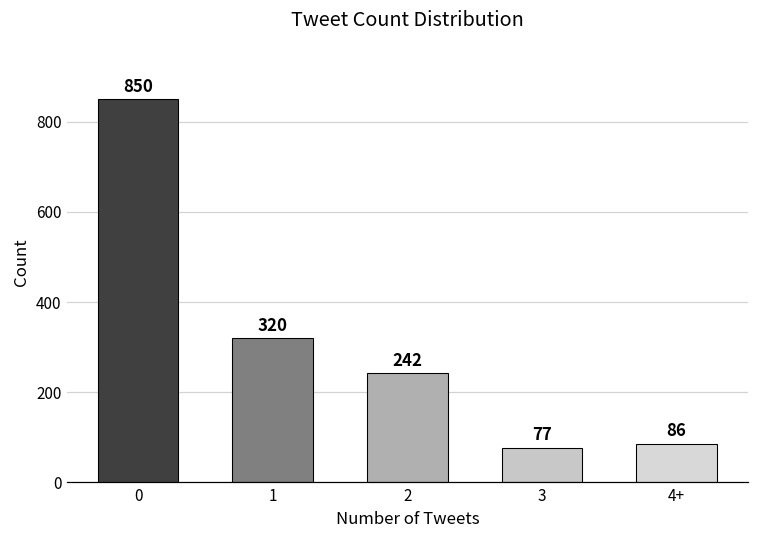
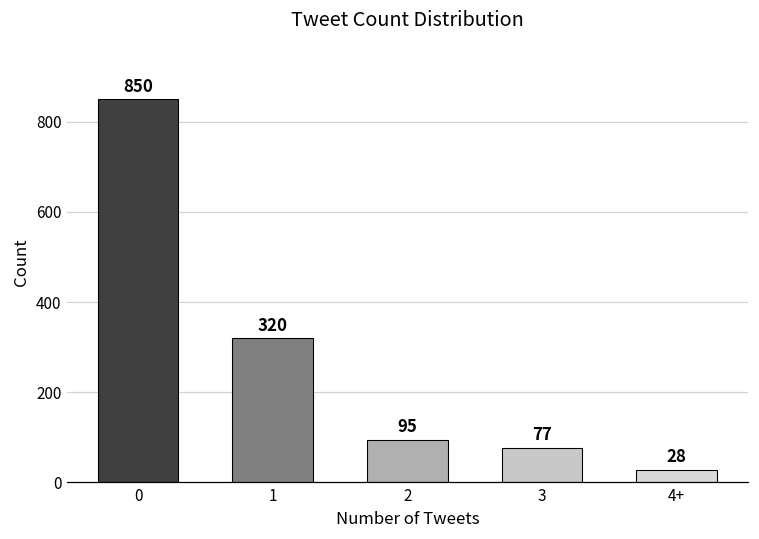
2: 242 -> 95
4+: 86 -> 28
